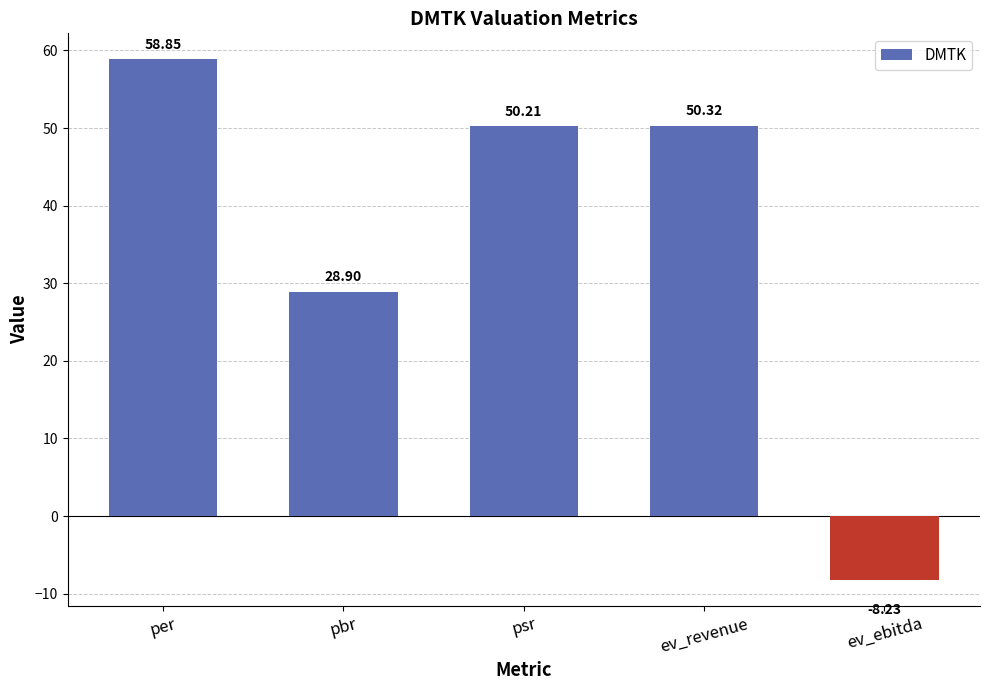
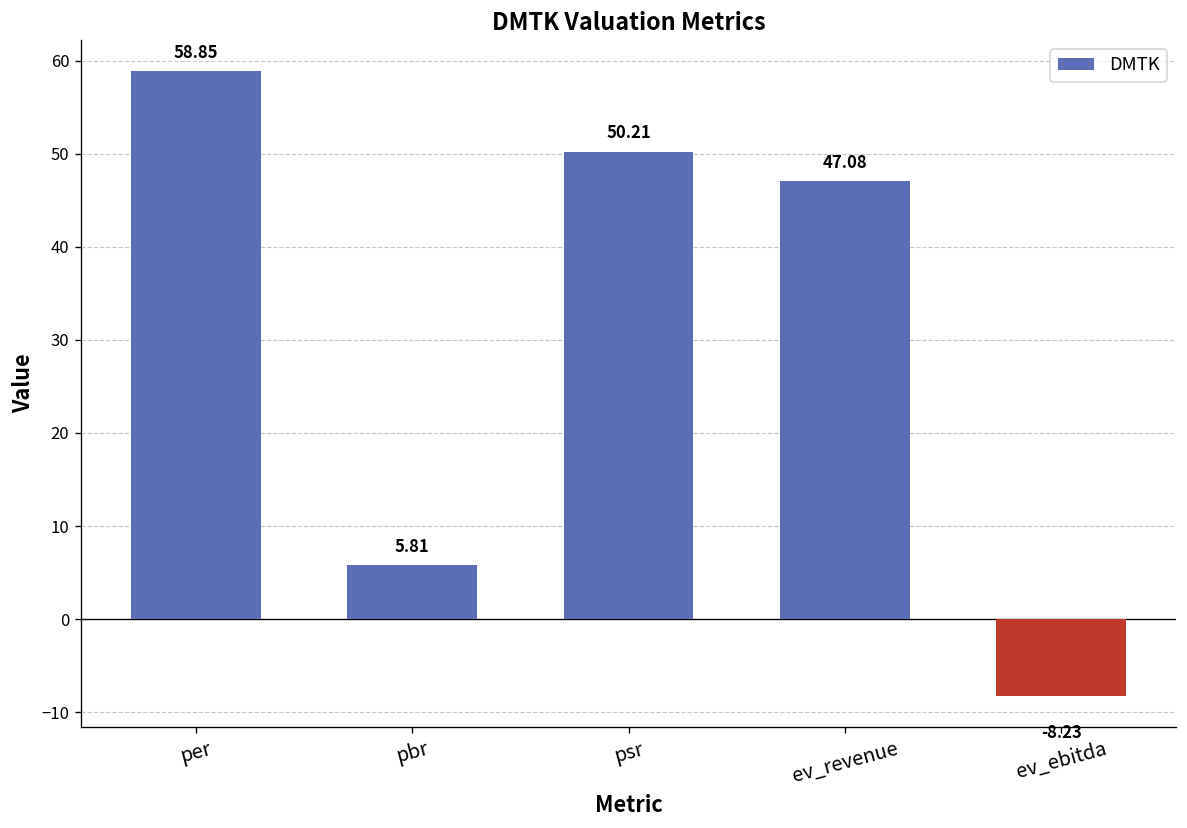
pbr: 28.90 -> 5.81
ev_revenue: 50.32 -> 47.08
